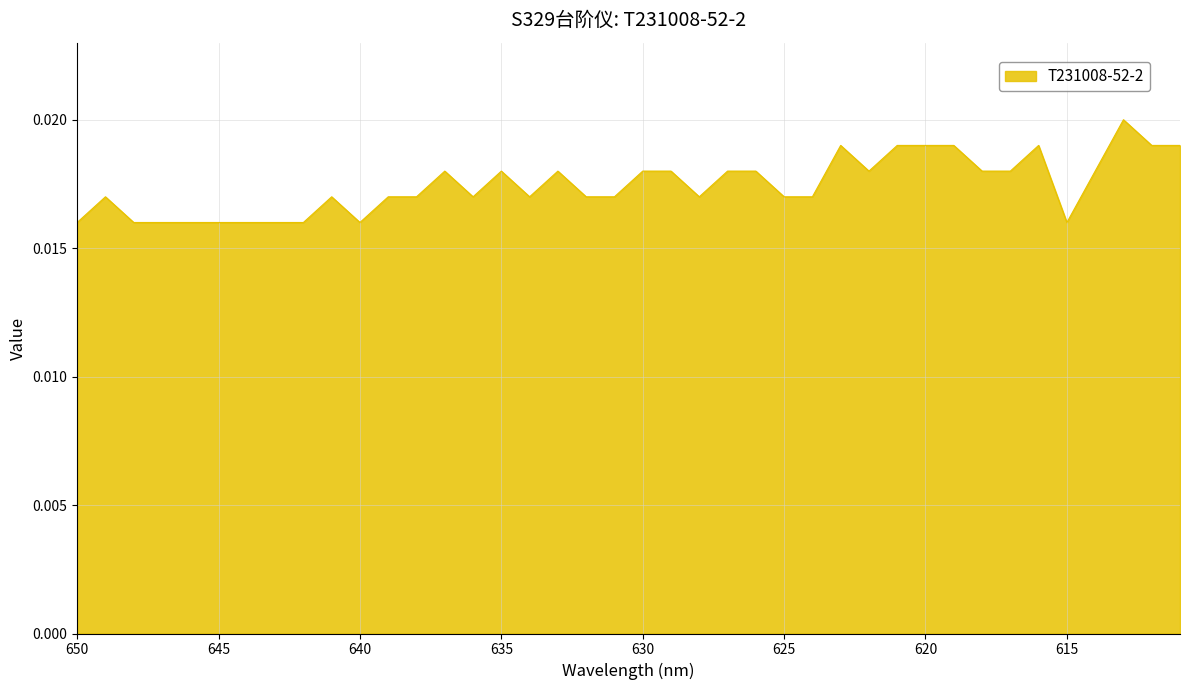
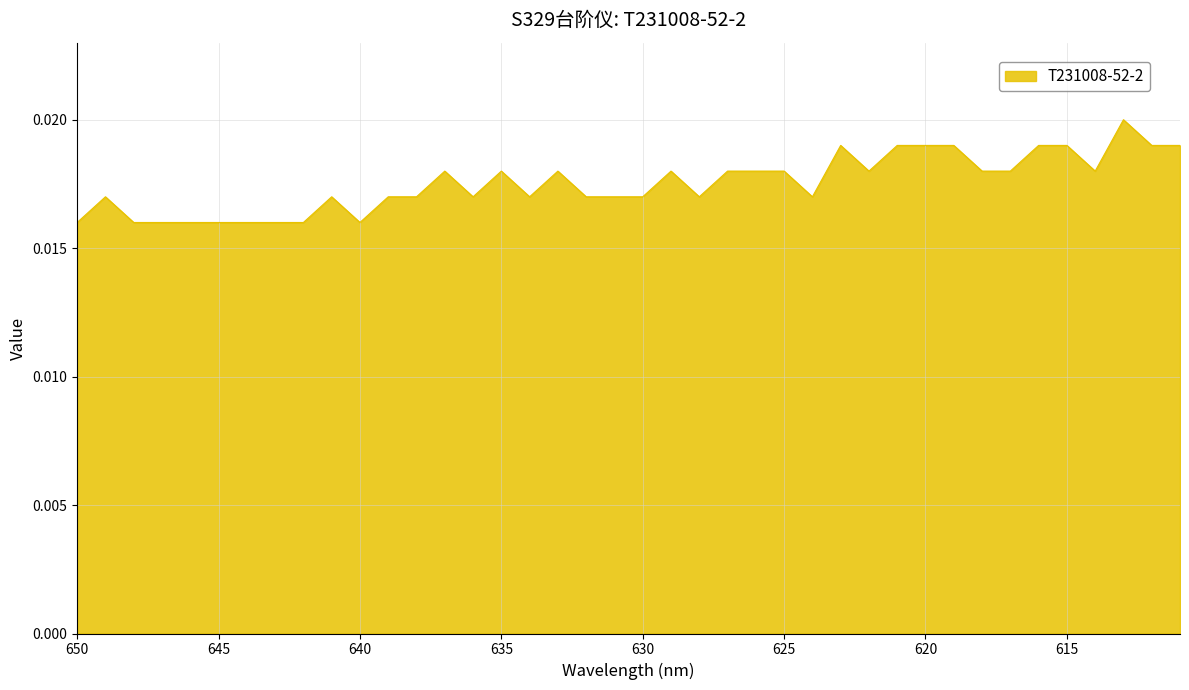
630: 0.018 -> 0.017
625: 0.017 -> 0.018
615: 0.016 -> 0.019
